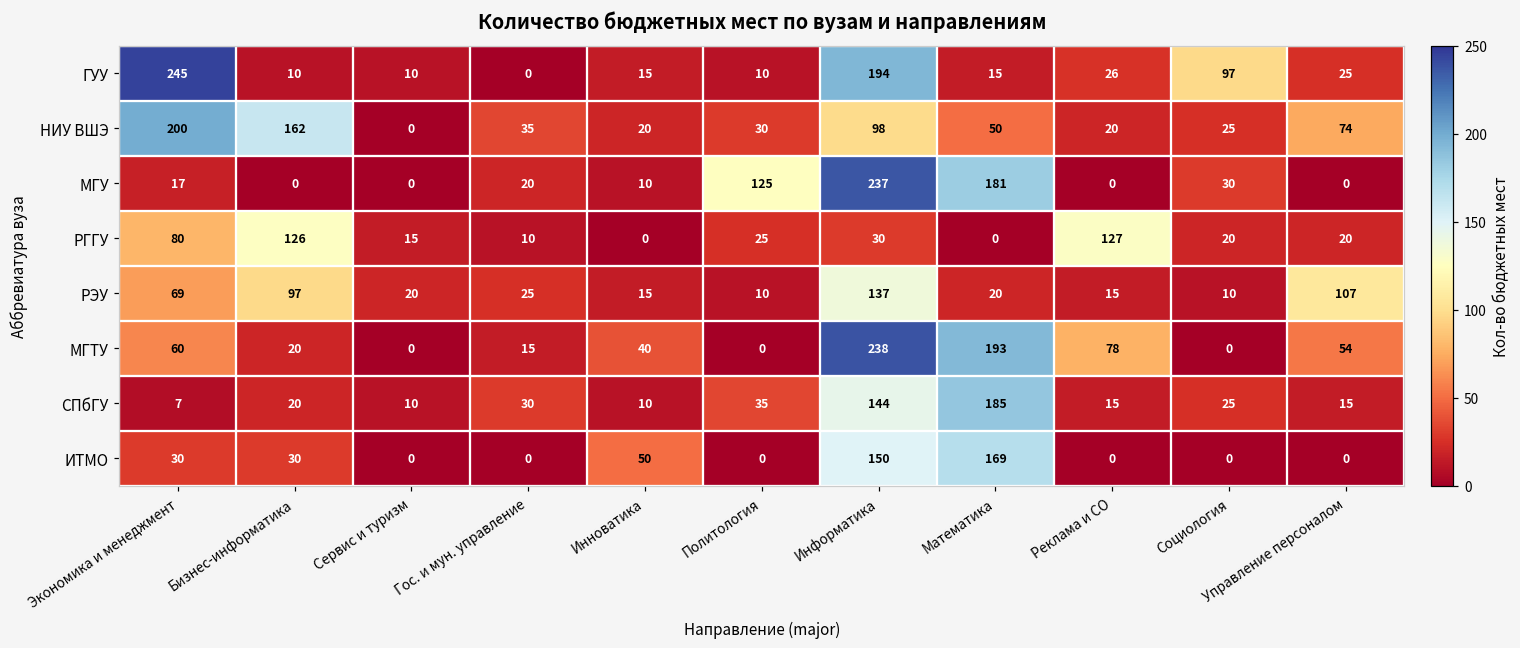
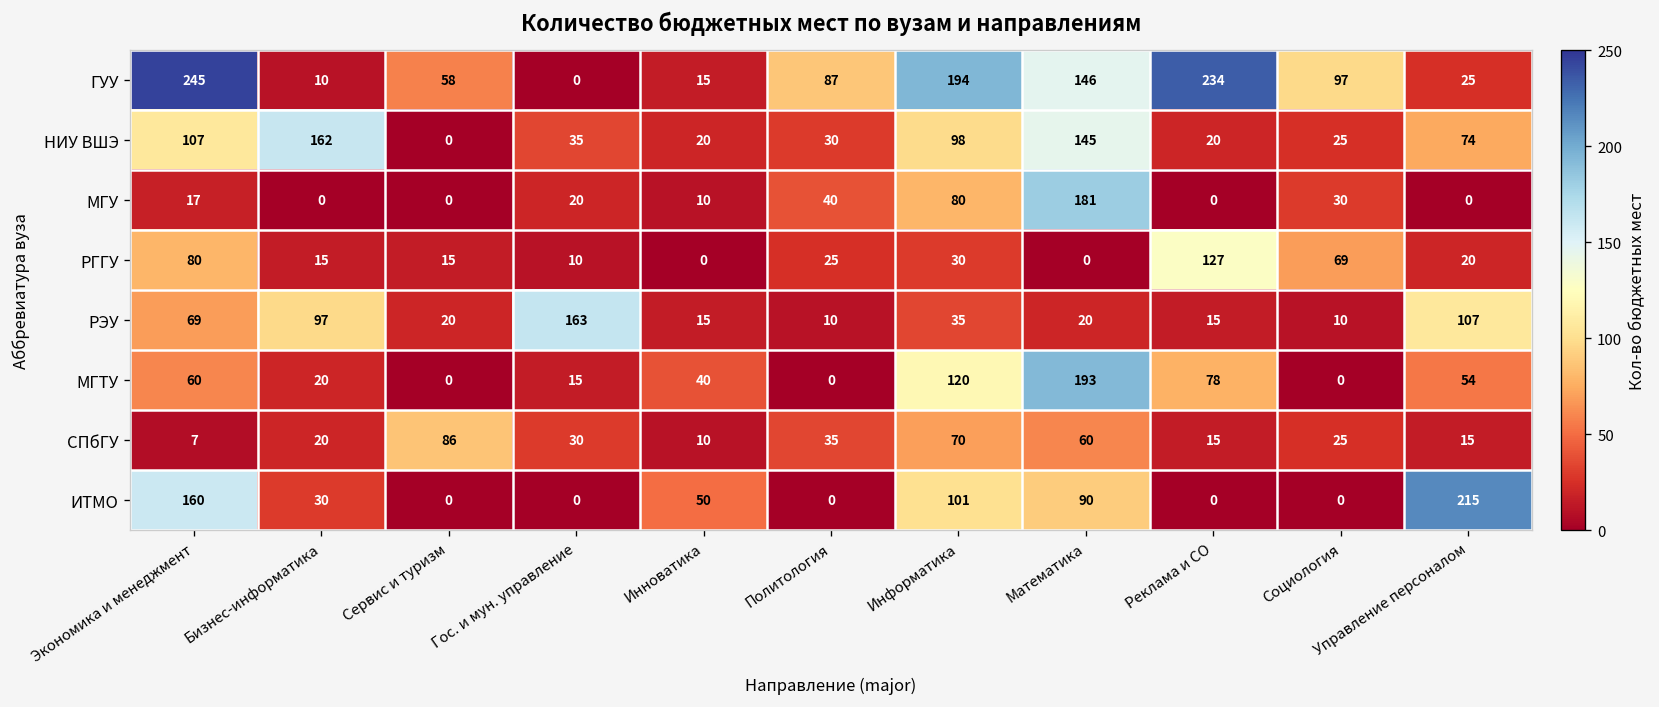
ГУУ, Сервис и туризм: 10 -> 58
ГУУ, Политология: 10 -> 87
ГУУ, Математика: 15 -> 146
ГУУ, Реклама и СО: 26 -> 234
НИУ ВШЭ, Экономика и менеджмент: 200 -> 107
НИУ ВШЭ, Математика: 50 -> 145
МГУ, Политология: 125 -> 40
МГУ, Информатика: 237 -> 80
РГГУ, Бизнес-информатика: 126 -> 15
РГГУ, Социология: 20 -> 69
РЭУ, Гос. и мун. управление: 25 -> 163
РЭУ, Информатика: 137 -> 35
МГТУ, Информатика: 238 -> 120
СПбГУ, Сервис и туризм: 10 -> 86
СПбГУ, Информатика: 144 -> 70
СПбГУ, Математика: 185 -> 60
ИТМО, Экономика и менеджмент: 30 -> 160
ИТМО, Информатика: 150 -> 101
ИТМО, Математика: 169 -> 90
ИТМО, Управление персоналом: 0 -> 215
